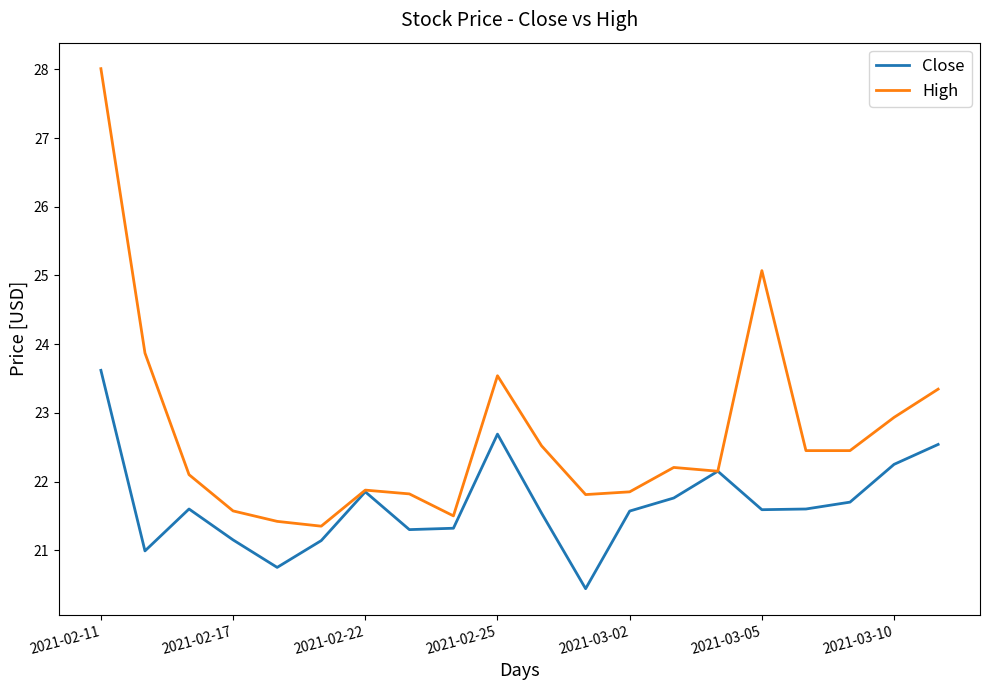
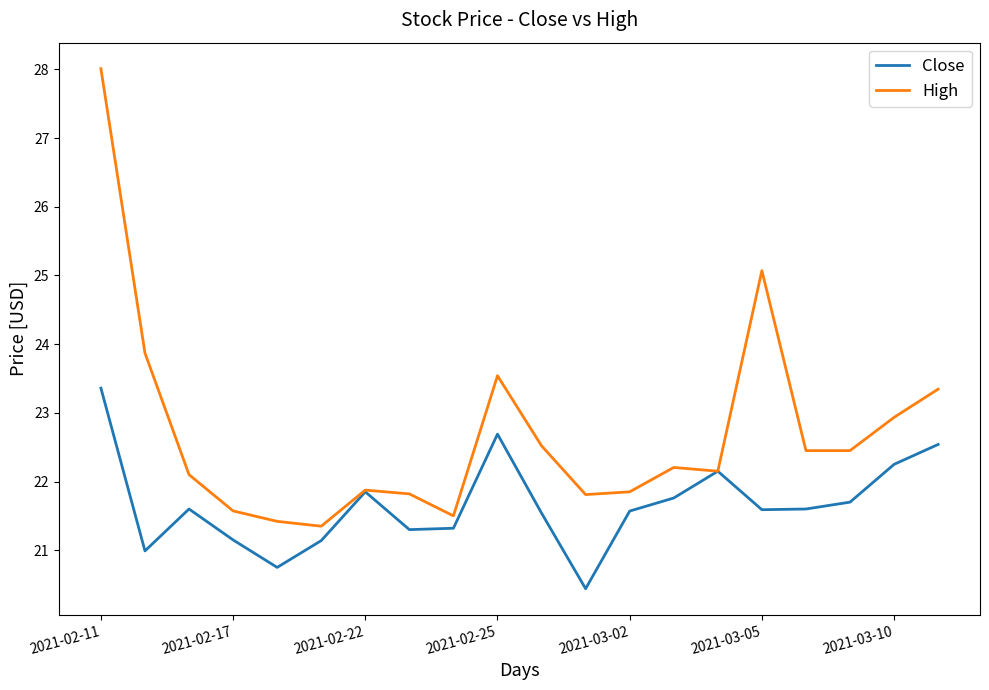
Close, 2021-02-11: 23.6 -> 23.4
